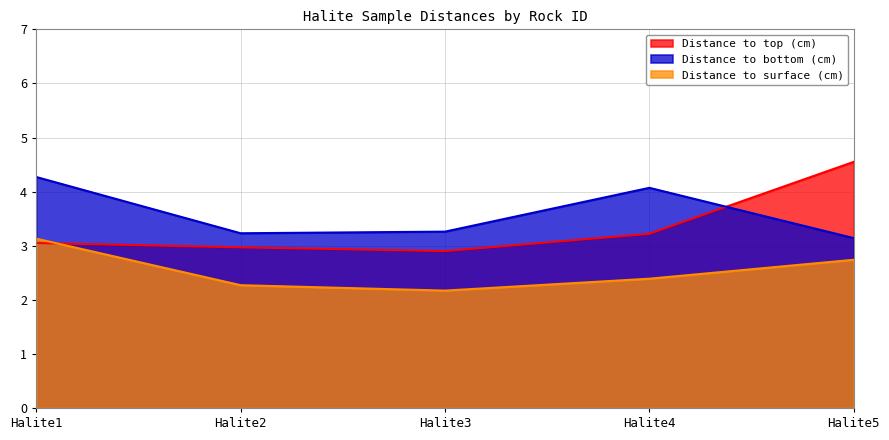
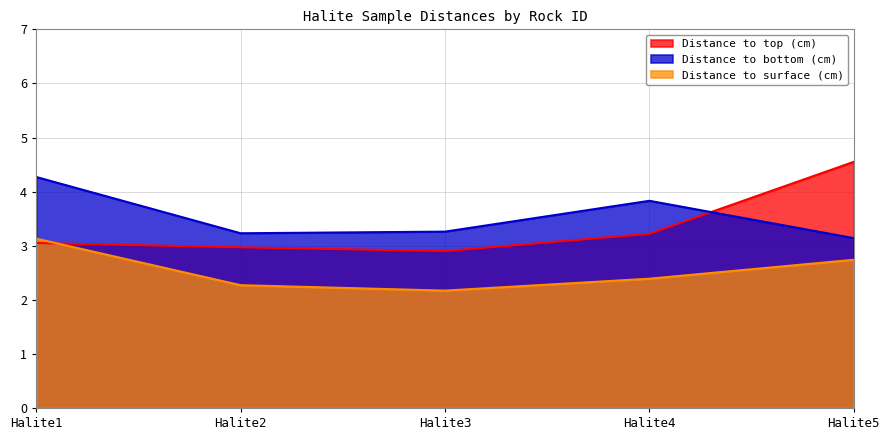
Distance to bottom (cm), Halite4: 4.1 -> 3.8
